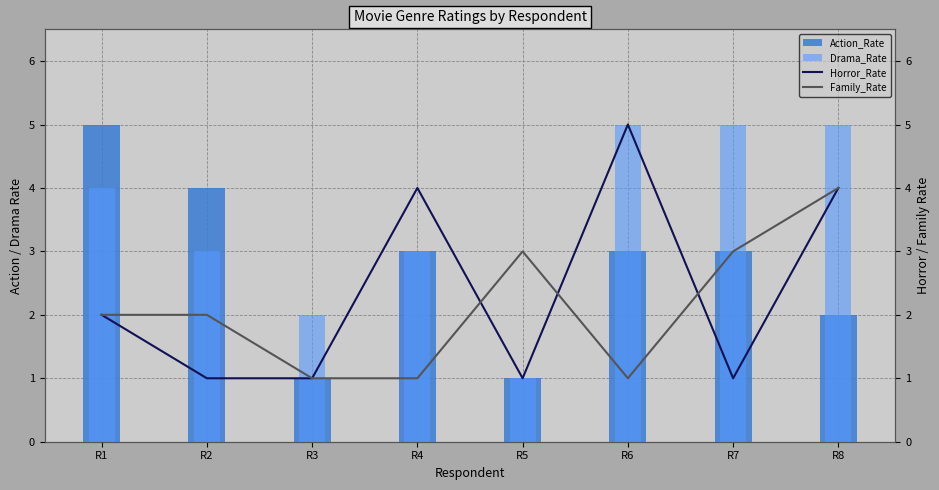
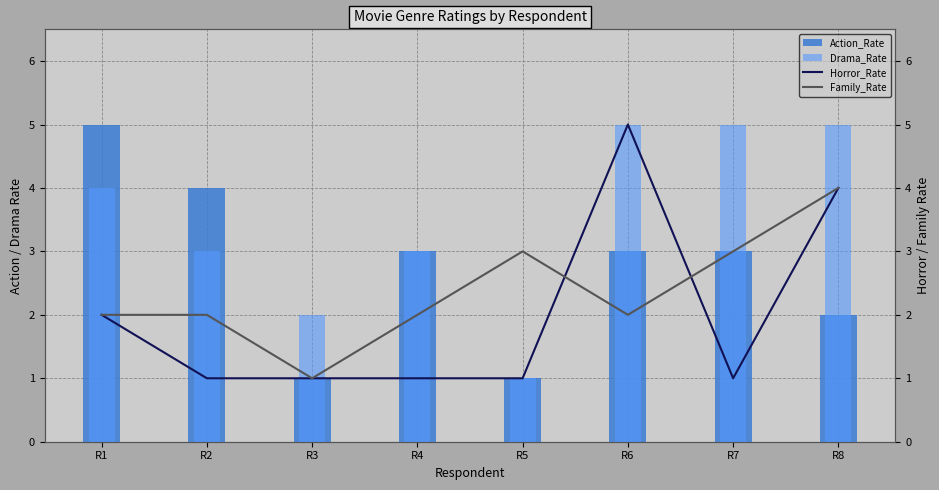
Horror_Rate, R4: 4 -> 1
Family_Rate, R4: 1 -> 2
Family_Rate, R6: 1 -> 2
